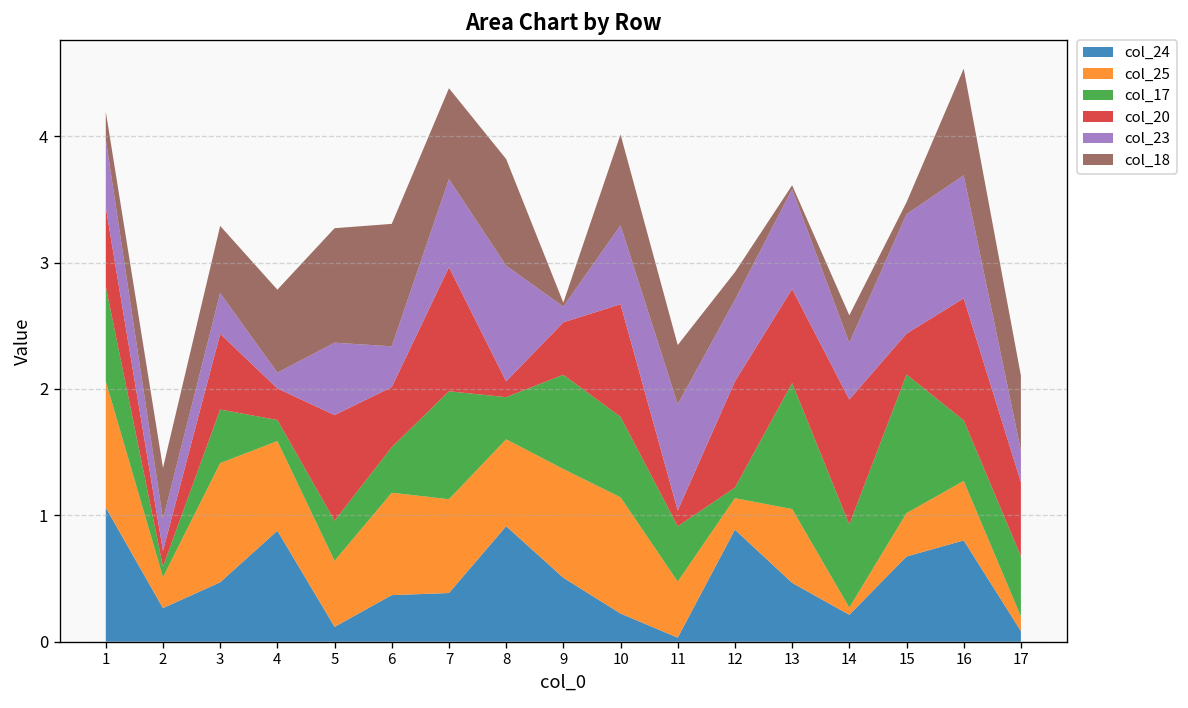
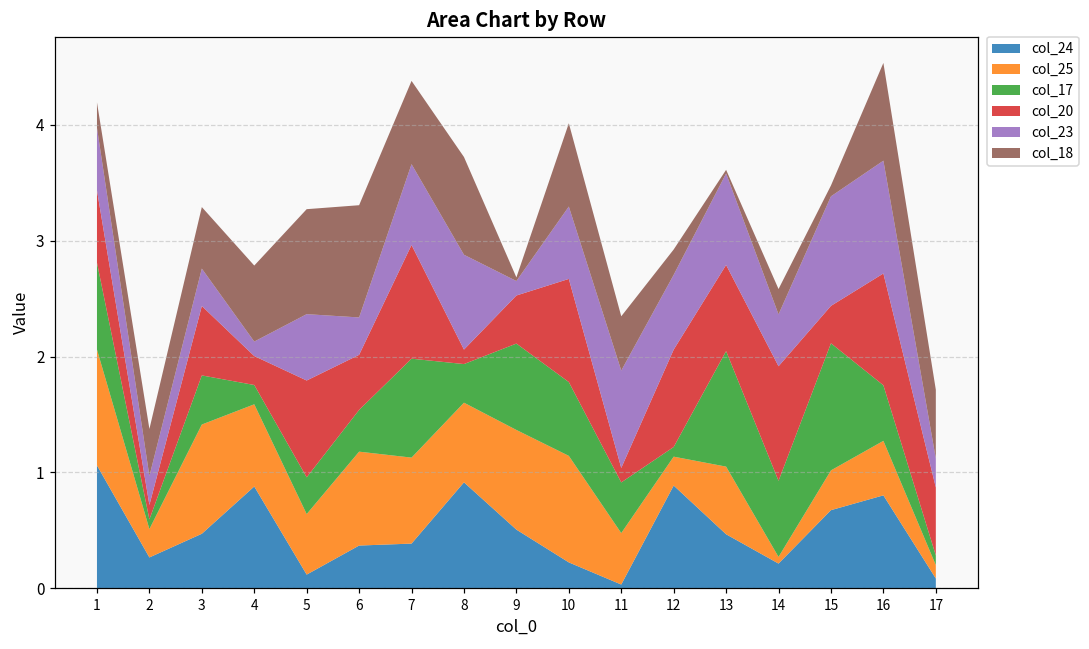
col_23, 8: 0.92 -> 0.82
col_17, 17: 0.48 -> 0.08
